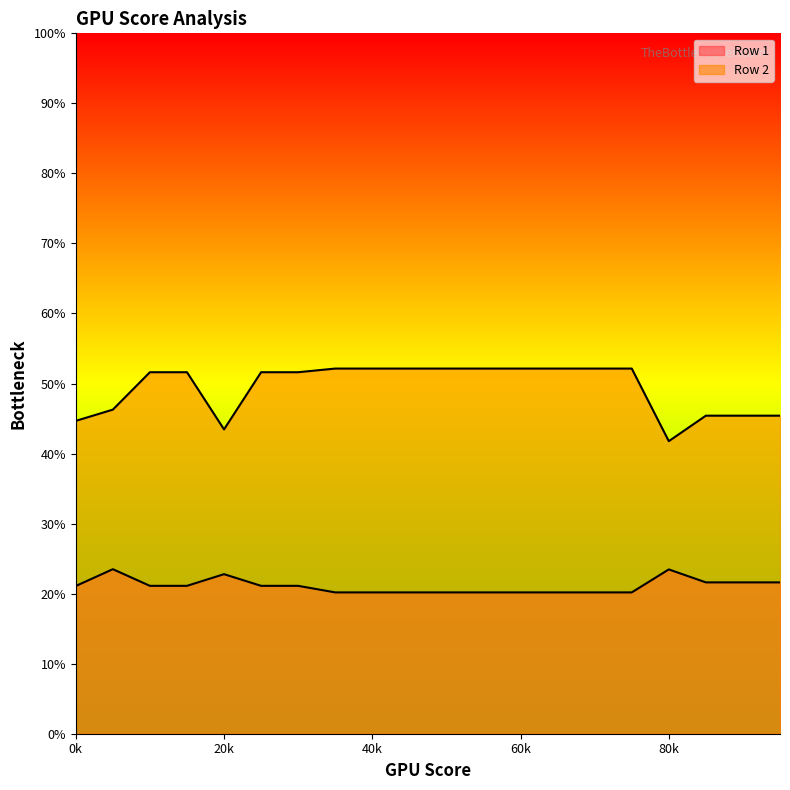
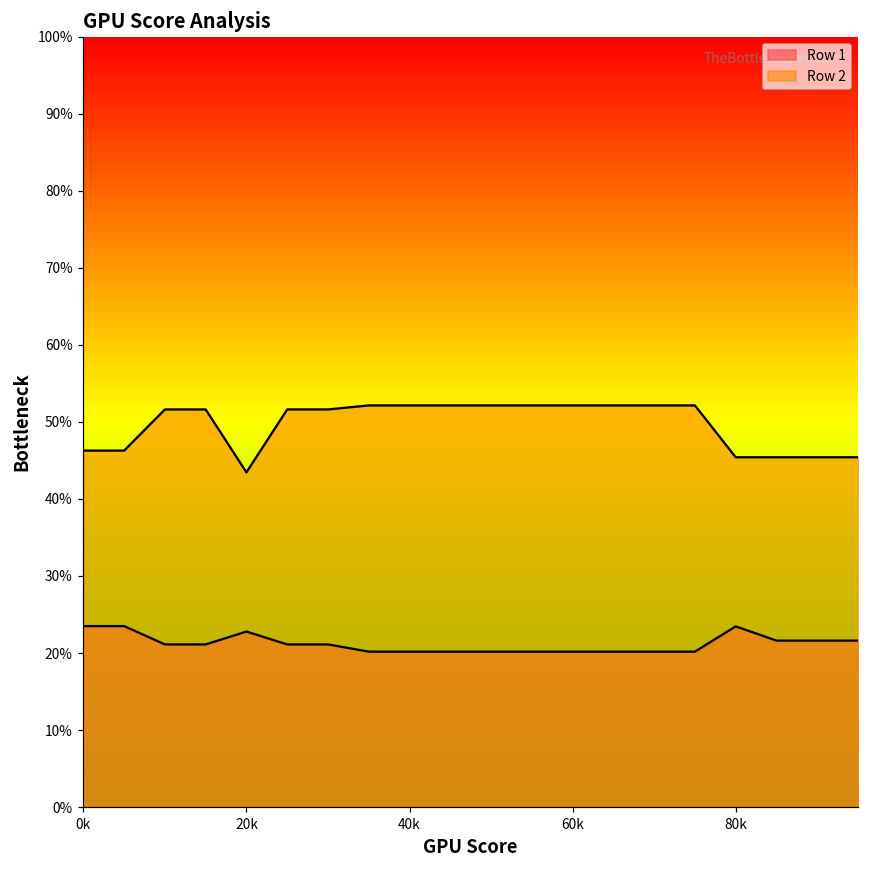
Row 1, 0k: 21% -> 23%
Row 2, 0k: 45% -> 46%
Row 2, 80k: 42% -> 45%
